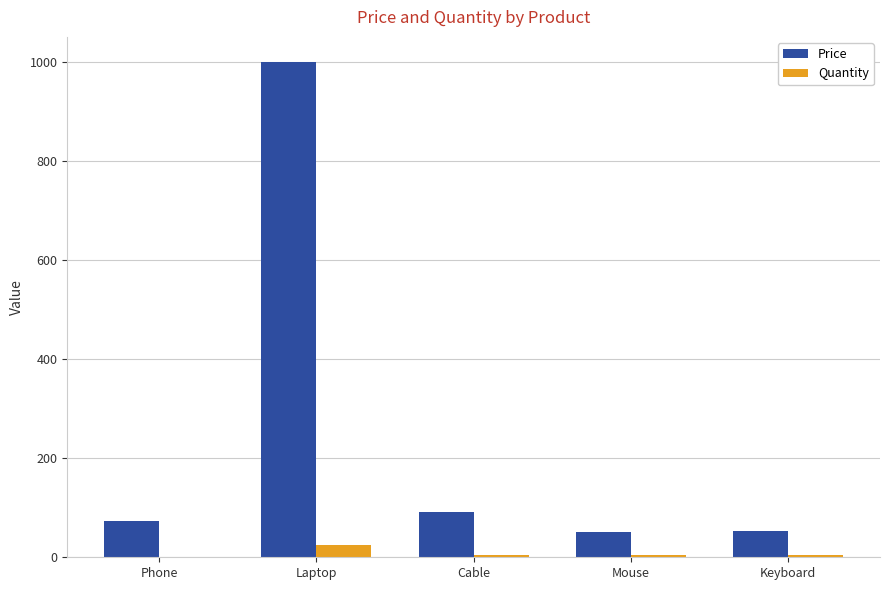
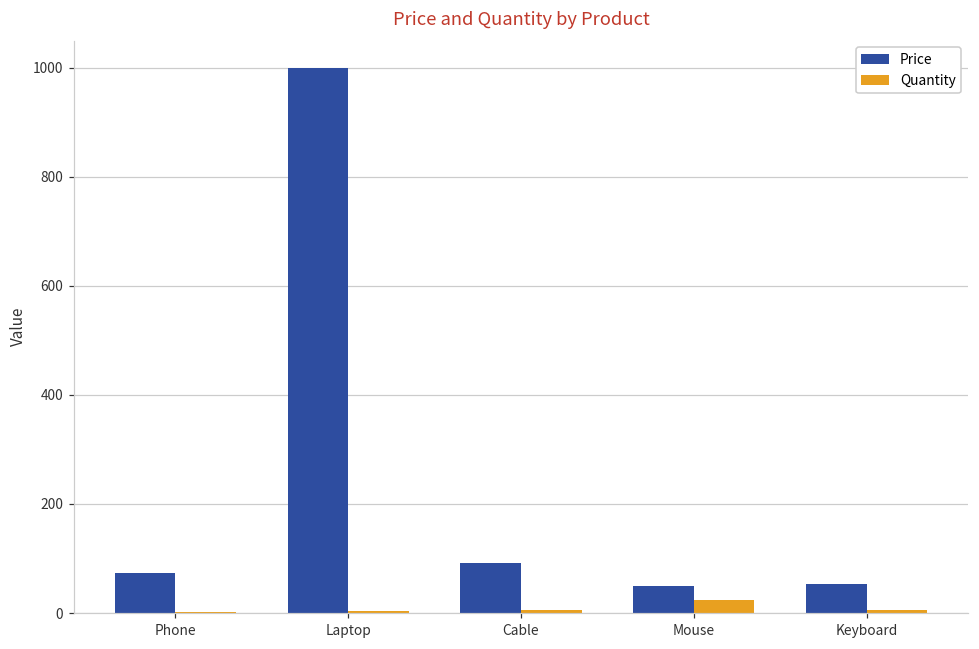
Quantity, Laptop: 30 -> 0
Quantity, Mouse: 10 -> 20
